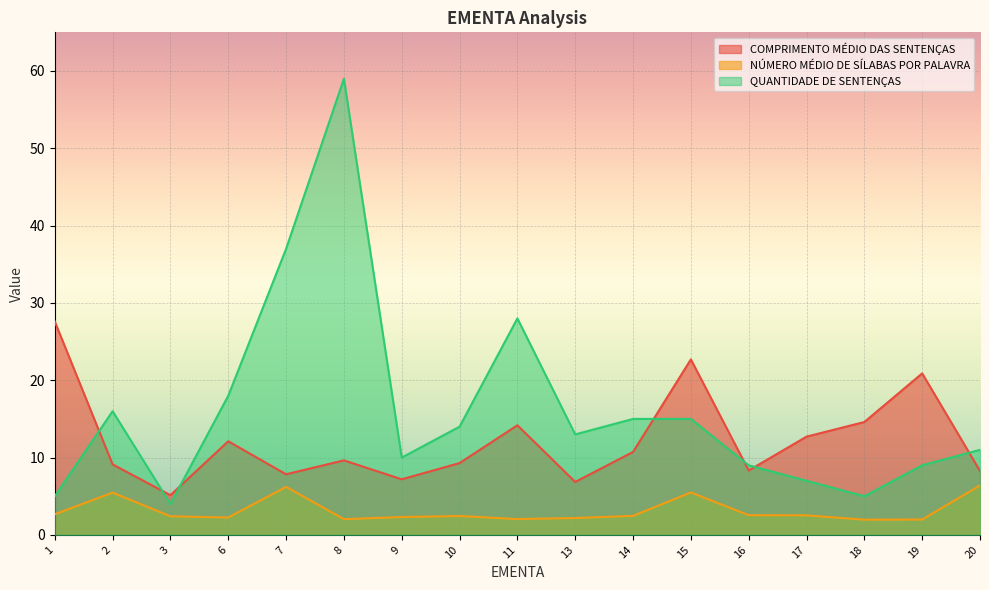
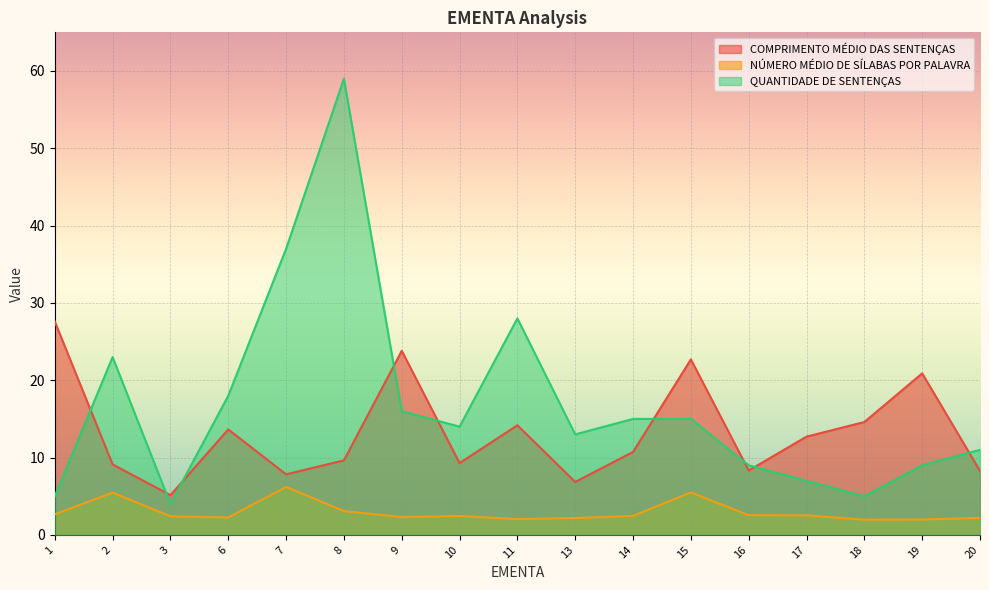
QUANTIDADE DE SENTENÇAS, 2: 16 -> 23
COMPRIMENTO MÉDIO DAS SENTENÇAS, 6: 12 -> 14
NÚMERO MÉDIO DE SÍLABAS POR PALAVRA, 8: 2 -> 3
COMPRIMENTO MÉDIO DAS SENTENÇAS, 9: 7 -> 24
QUANTIDADE DE SENTENÇAS, 9: 10 -> 16
NÚMERO MÉDIO DE SÍLABAS POR PALAVRA, 20: 6 -> 2
